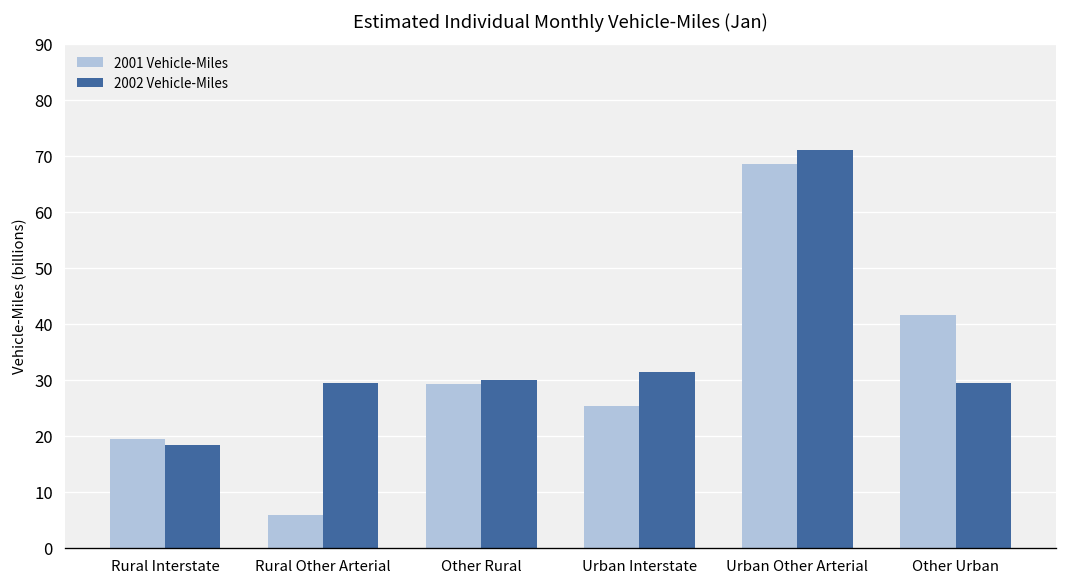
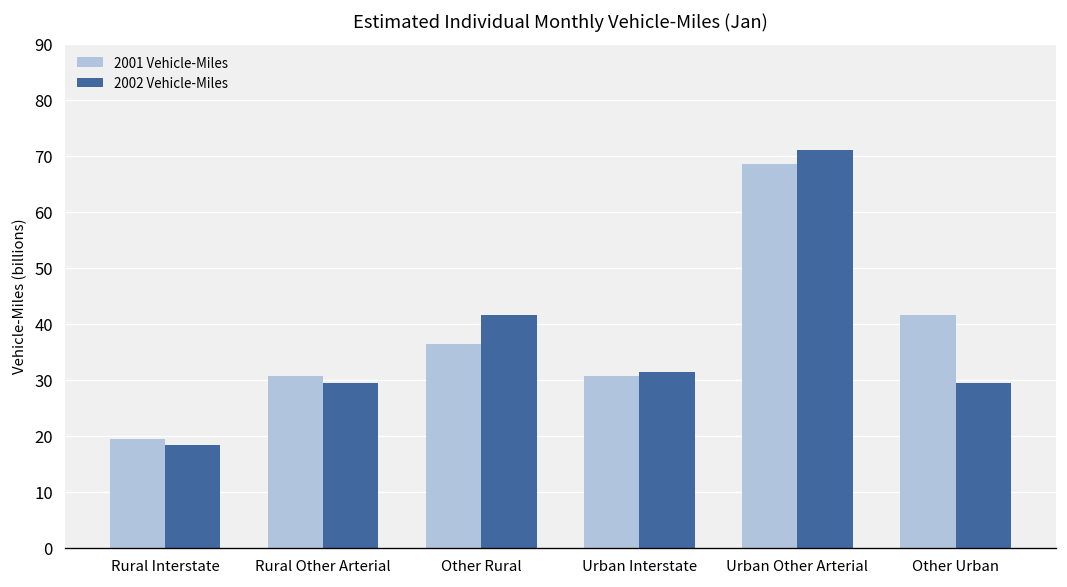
2001 Vehicle-Miles, Rural Other Arterial: 6 -> 31
2001 Vehicle-Miles, Other Rural: 29 -> 36
2002 Vehicle-Miles, Other Rural: 30 -> 42
2001 Vehicle-Miles, Urban Interstate: 25 -> 31
